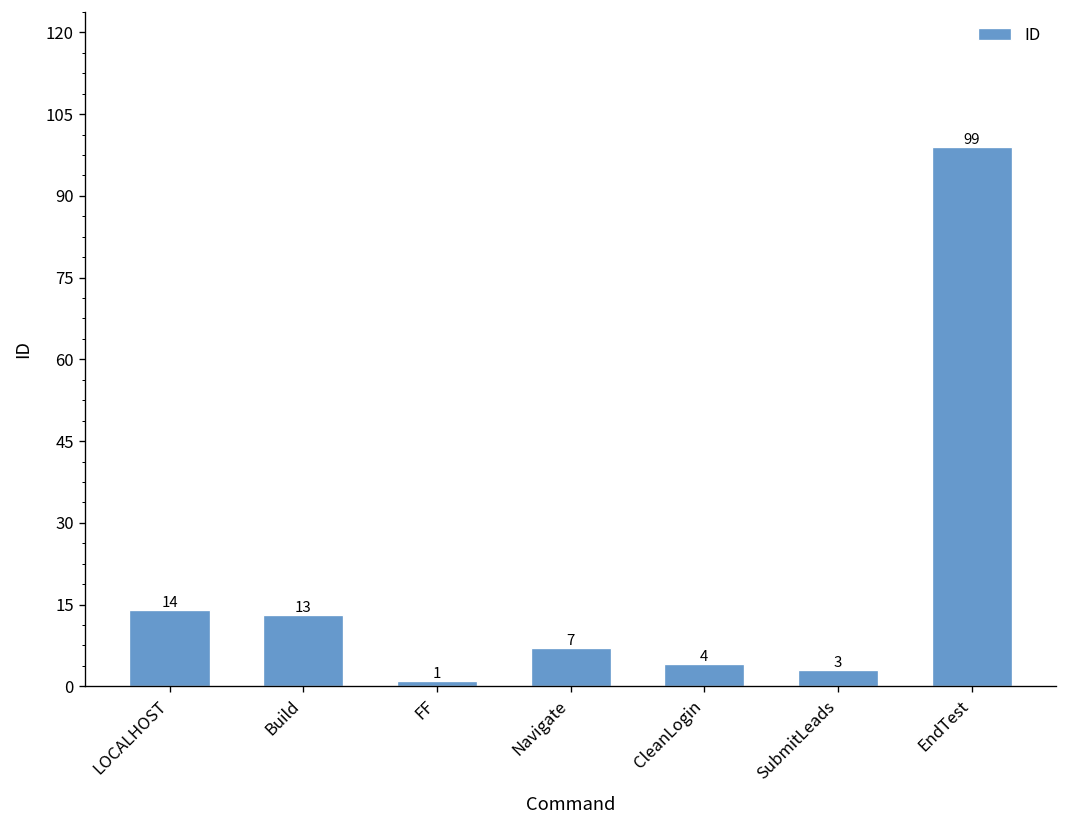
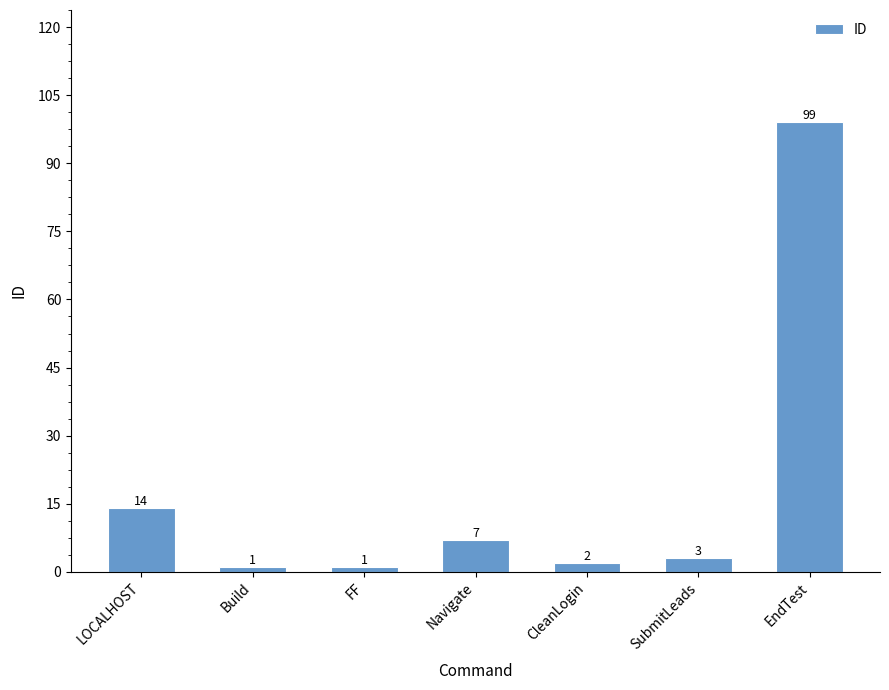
Build: 13 -> 1
CleanLogin: 4 -> 2
